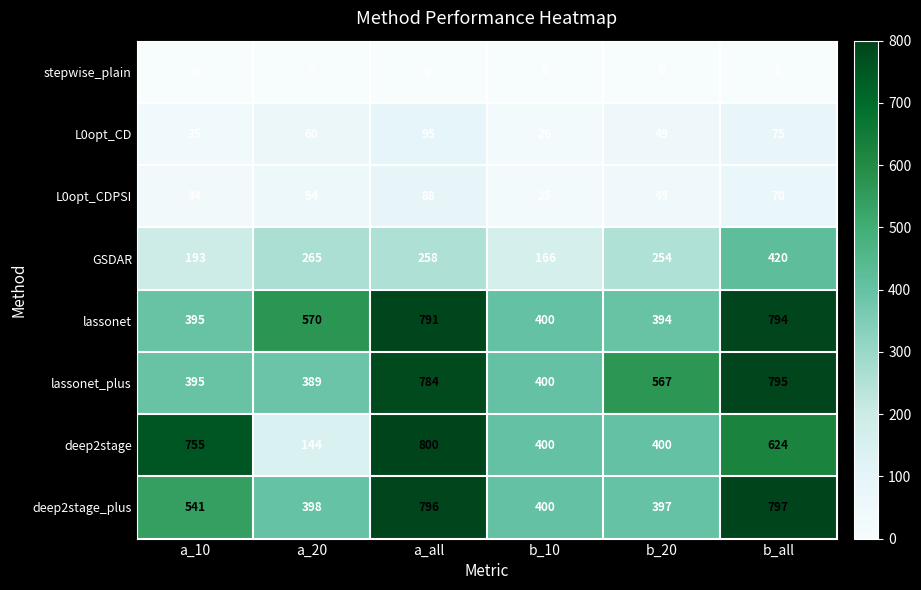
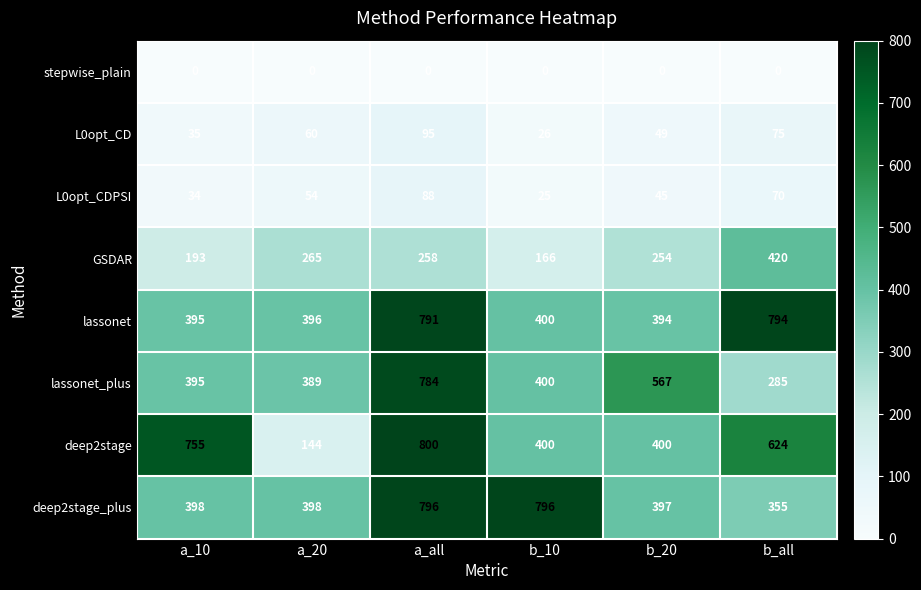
lassonet, a_20: 570 -> 396
lassonet_plus, b_all: 795 -> 285
deep2stage_plus, a_10: 541 -> 398
deep2stage_plus, b_10: 400 -> 796
deep2stage_plus, b_all: 797 -> 355
